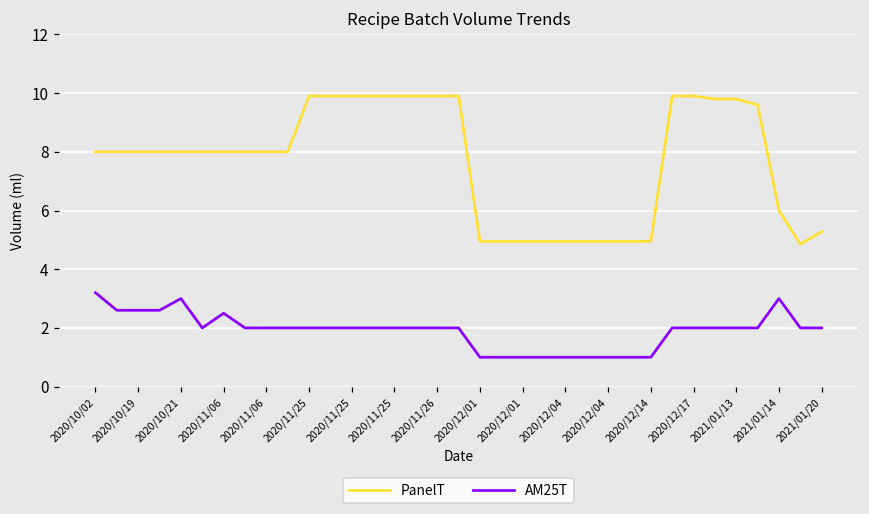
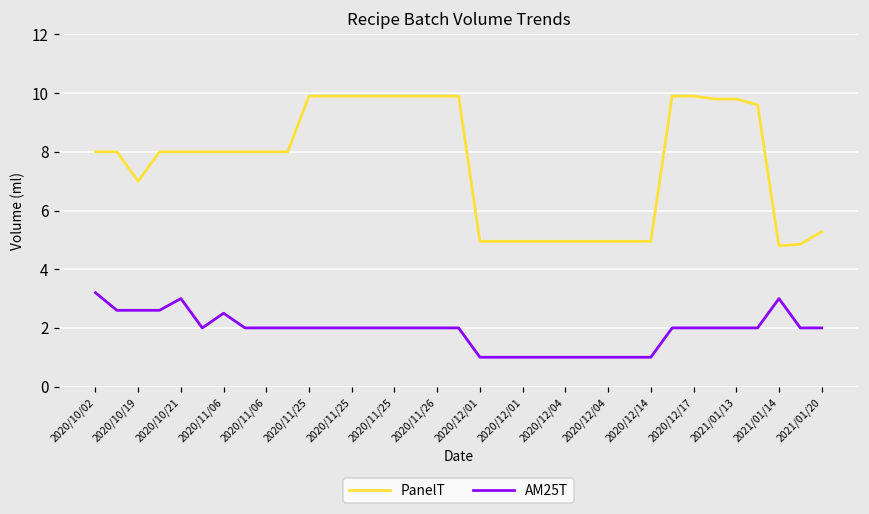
PanelT, 2020/10/19: 8 -> 7
PanelT, 2021/01/14: 6.0 -> 4.8
